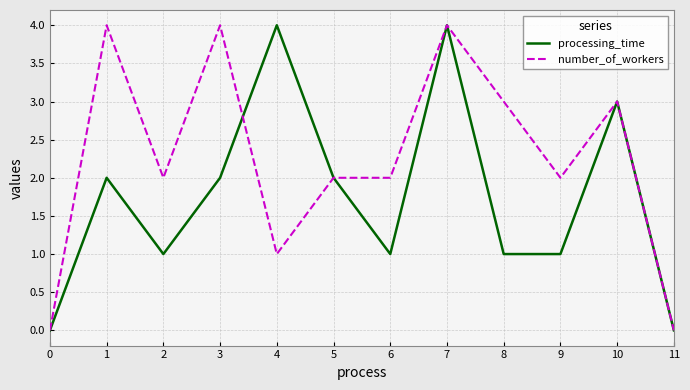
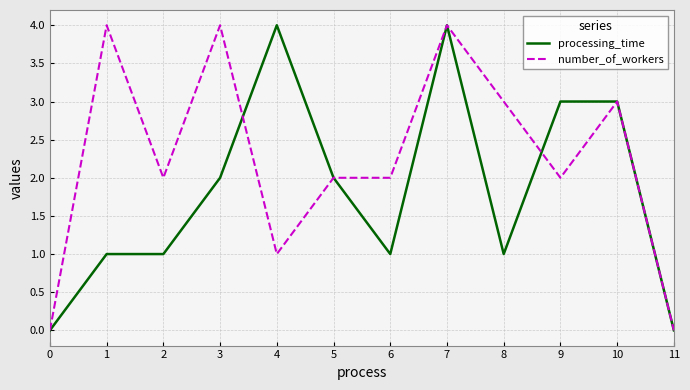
processing_time, 1: 2 -> 1
processing_time, 9: 1 -> 3
